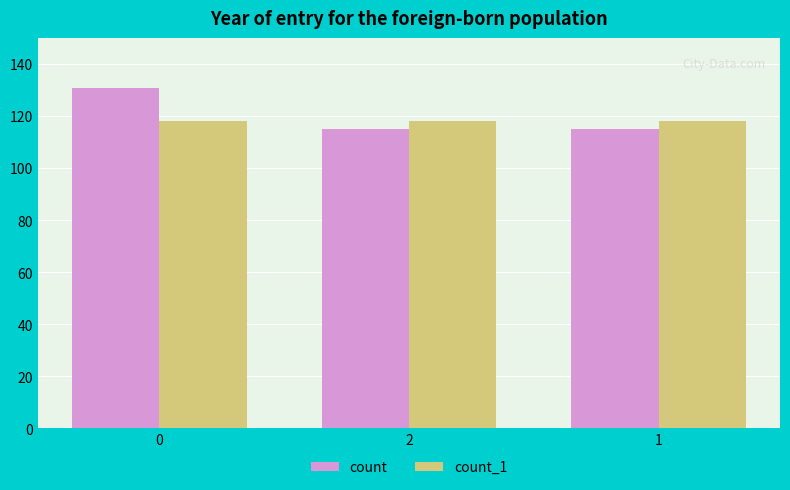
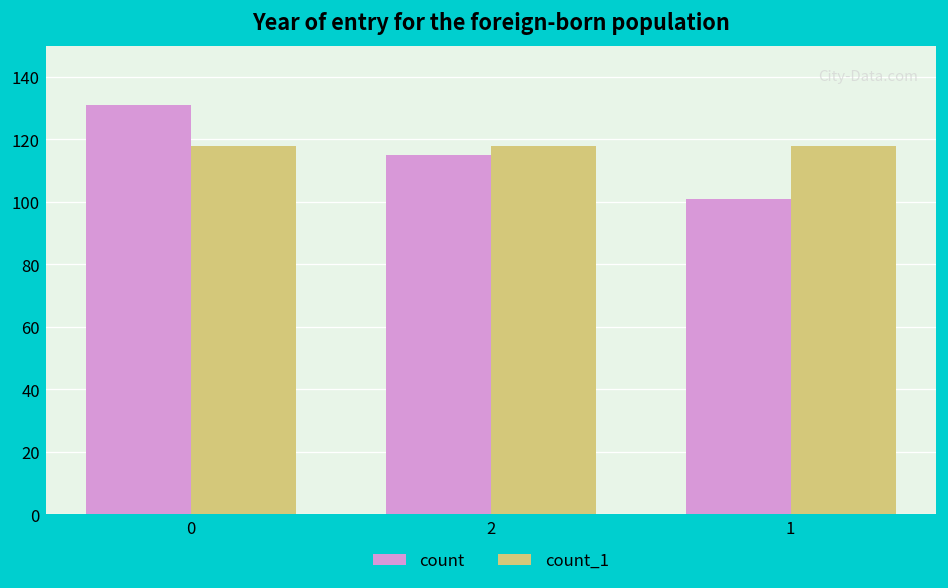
count, 1: 115 -> 101
